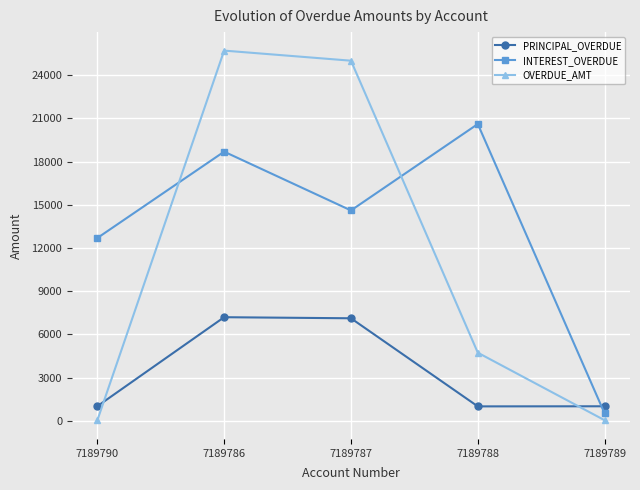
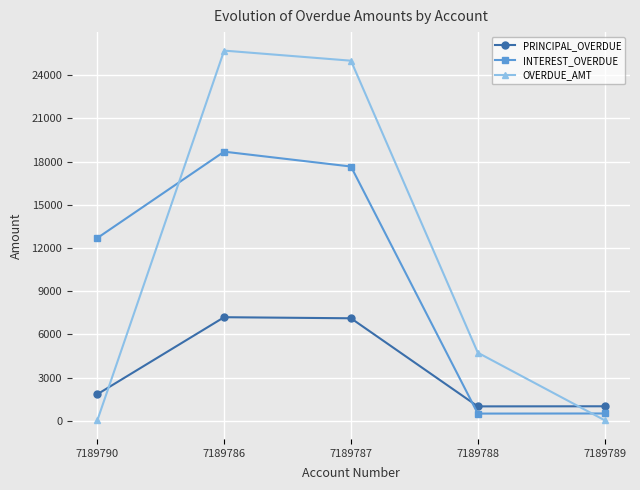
PRINCIPAL_OVERDUE, 7189790: 1000 -> 1800
INTEREST_OVERDUE, 7189787: 14600 -> 17700
INTEREST_OVERDUE, 7189788: 20600 -> 500
